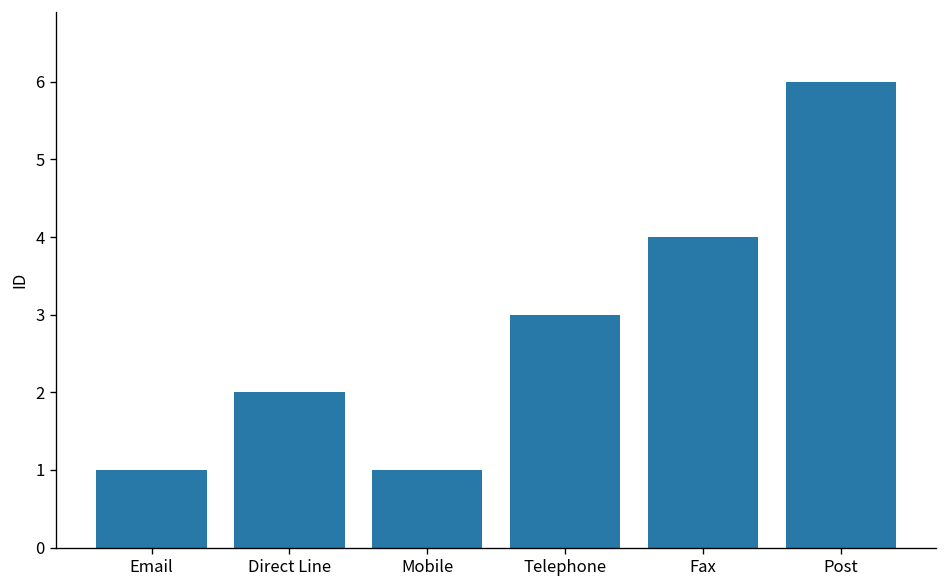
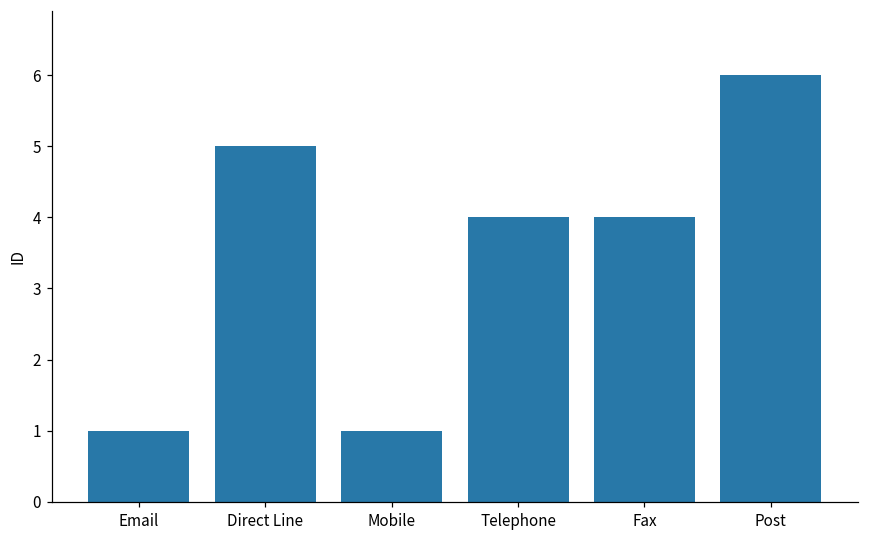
Direct Line: 2 -> 5
Telephone: 3 -> 4
